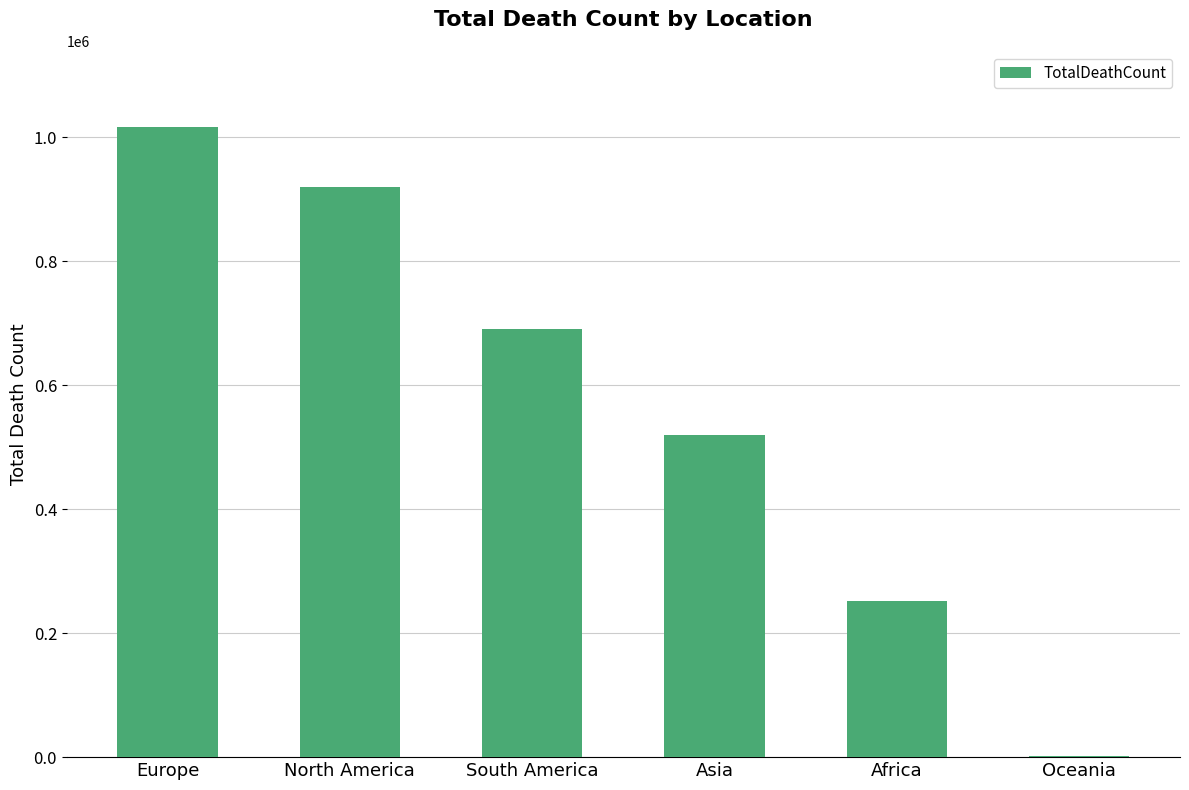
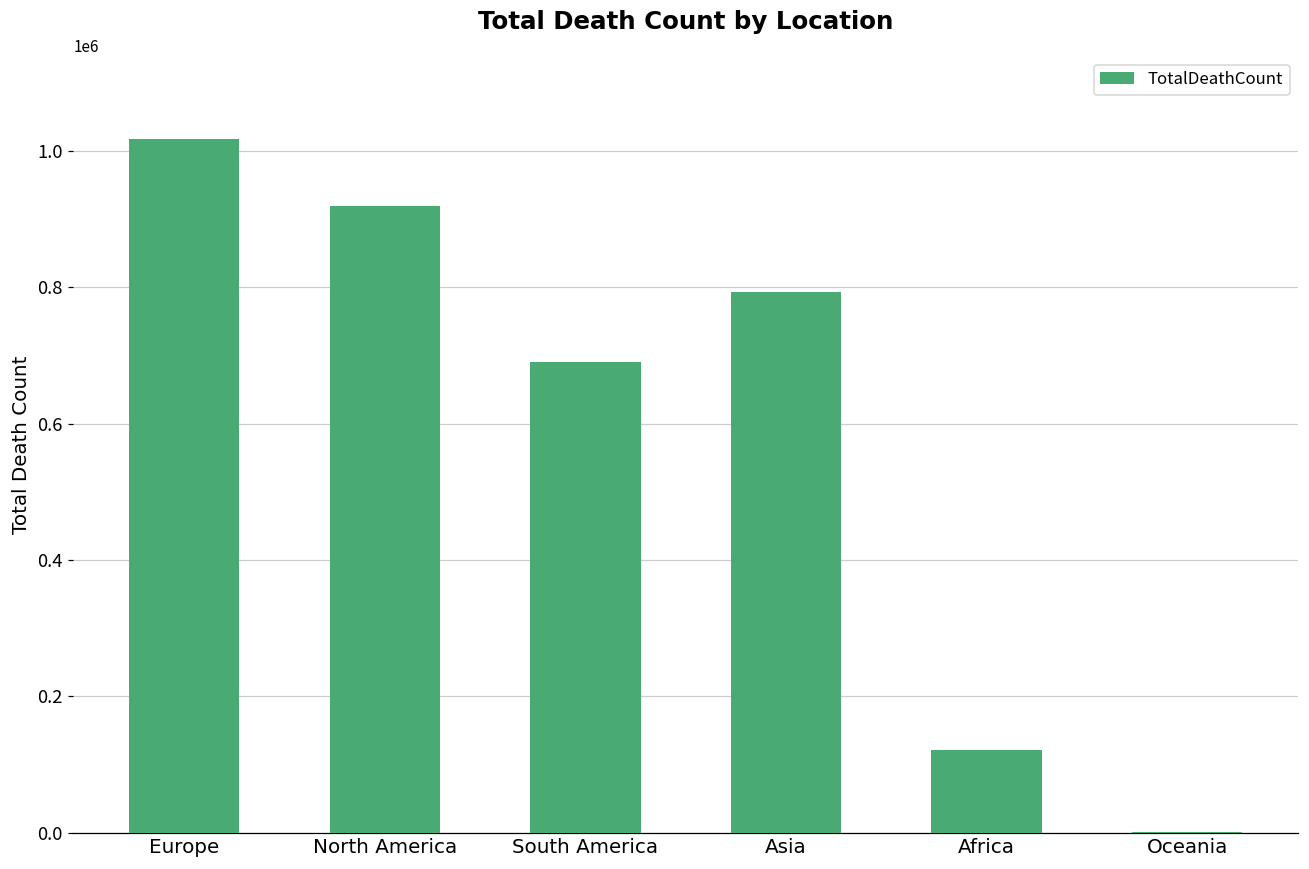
Asia: 520000 -> 790000
Africa: 250000 -> 120000
